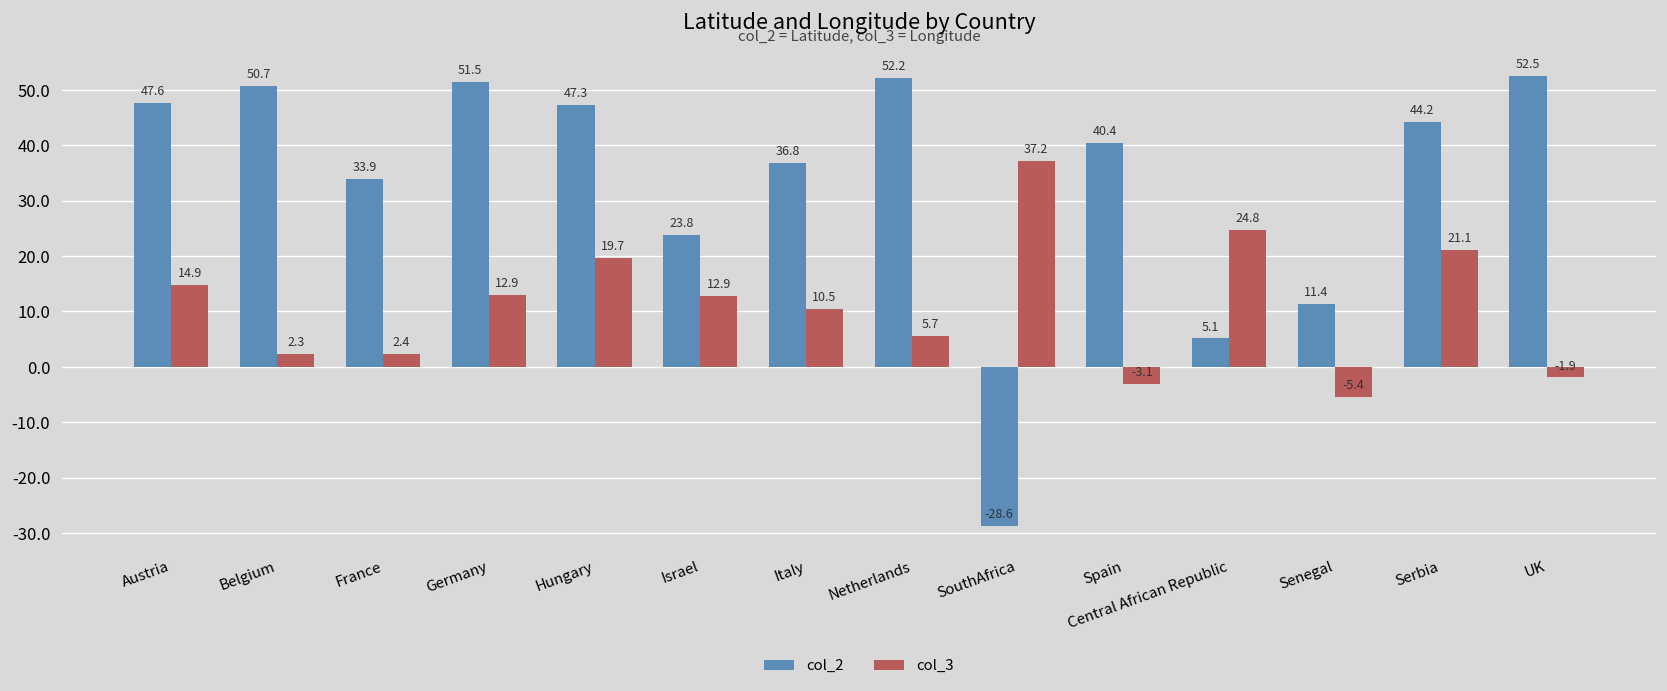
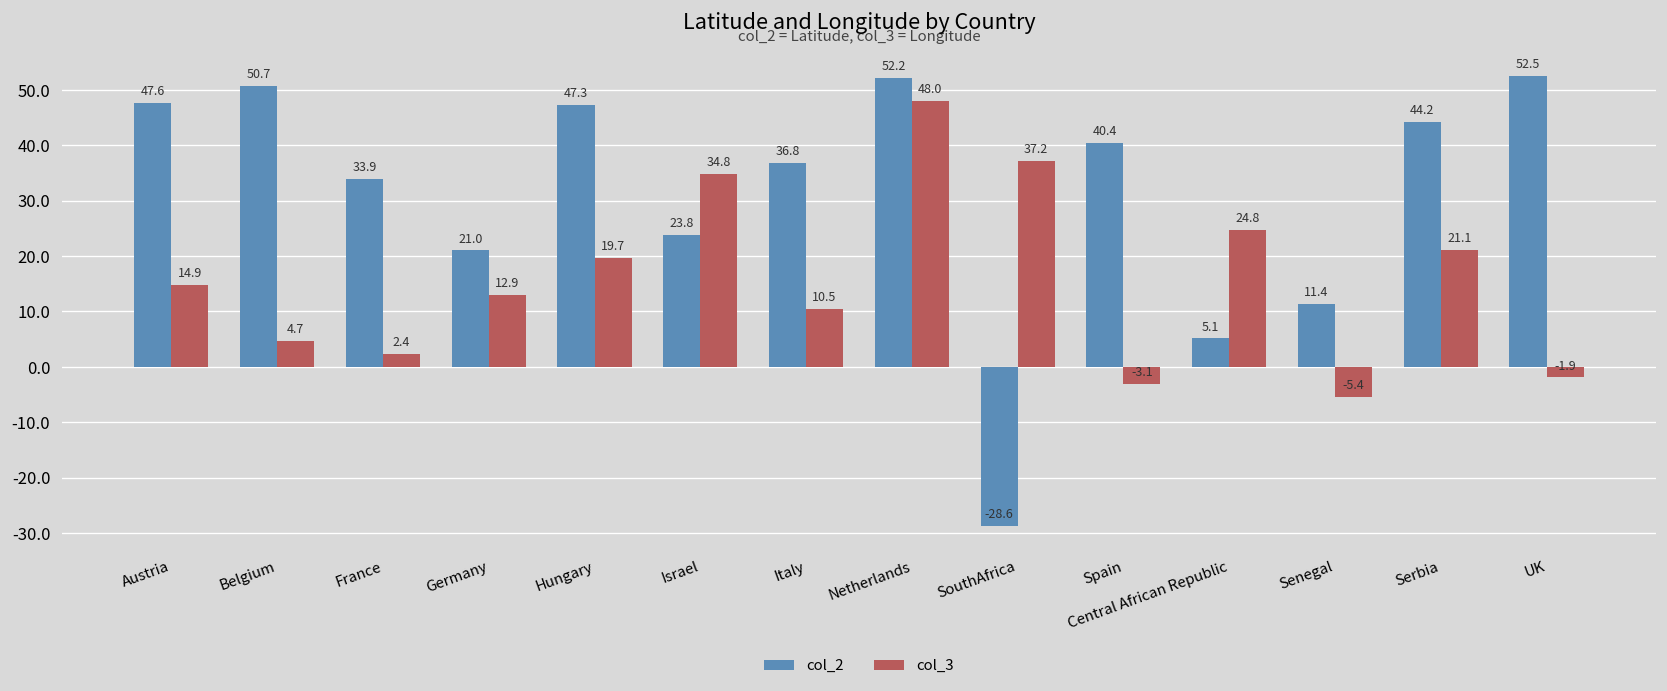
col_3, Belgium: 2.3 -> 4.7
col_2, Germany: 51.5 -> 21.0
col_3, Israel: 12.9 -> 34.8
col_3, Netherlands: 5.7 -> 48.0
